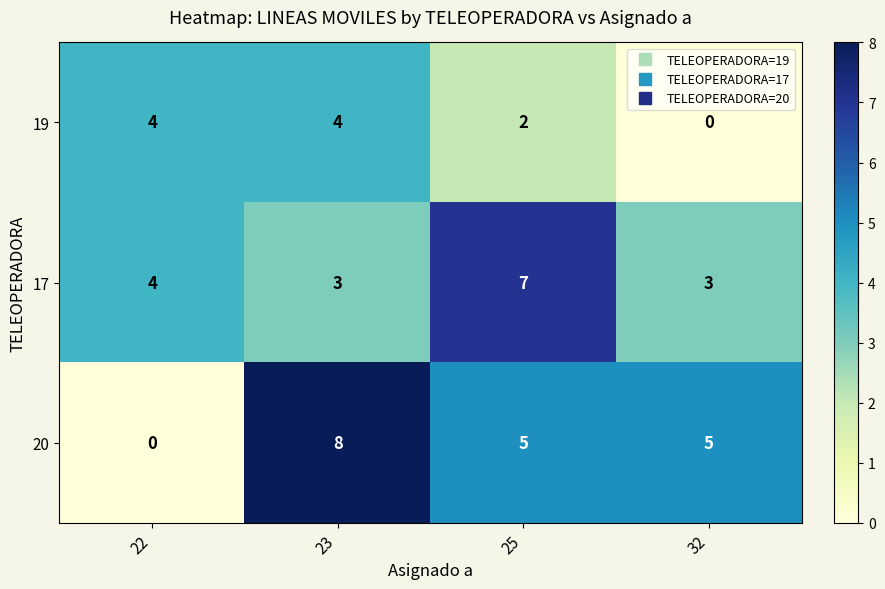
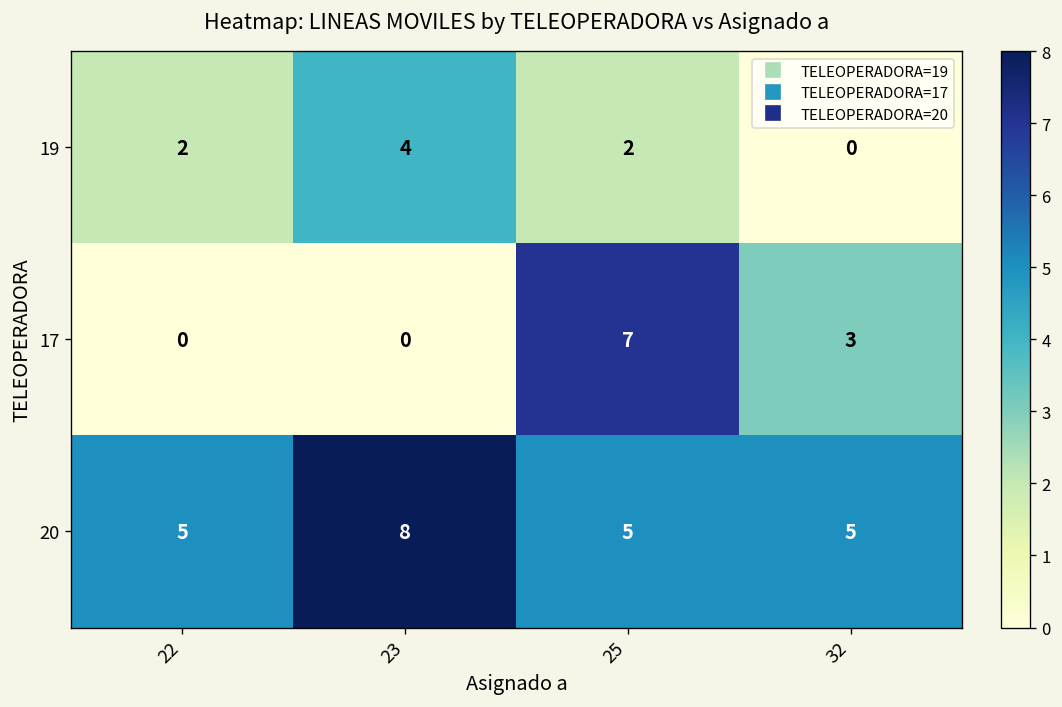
19, 22: 4 -> 2
17, 22: 4 -> 0
17, 23: 3 -> 0
20, 22: 0 -> 5
